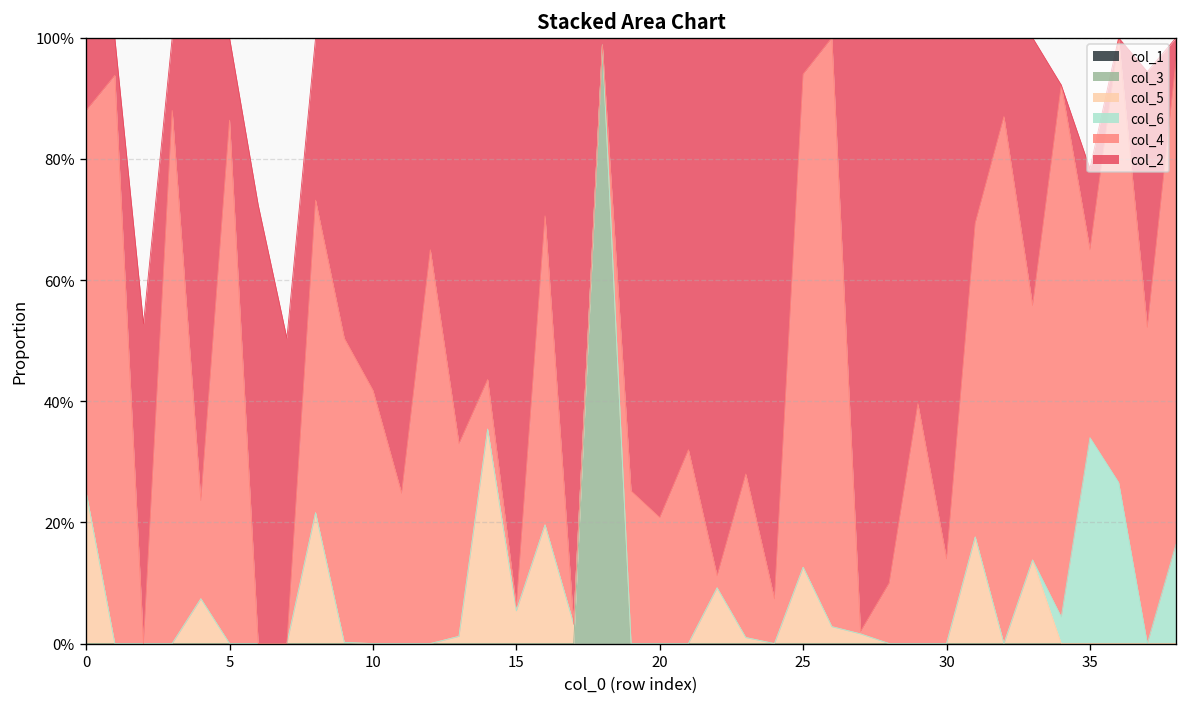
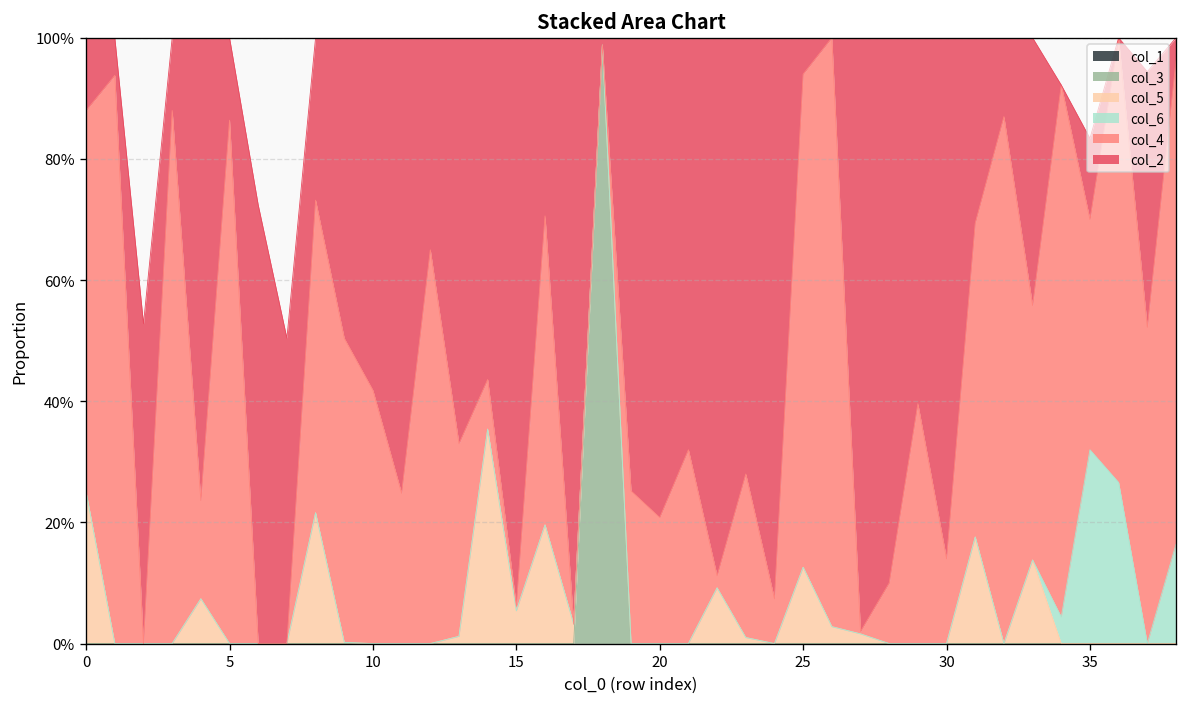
col_6, 35: 34% -> 32%
col_4, 35: 31% -> 38%
